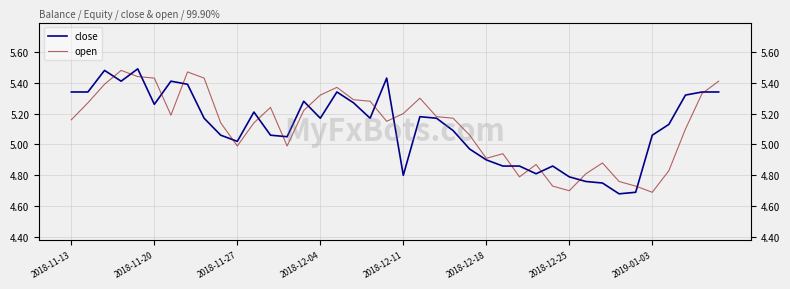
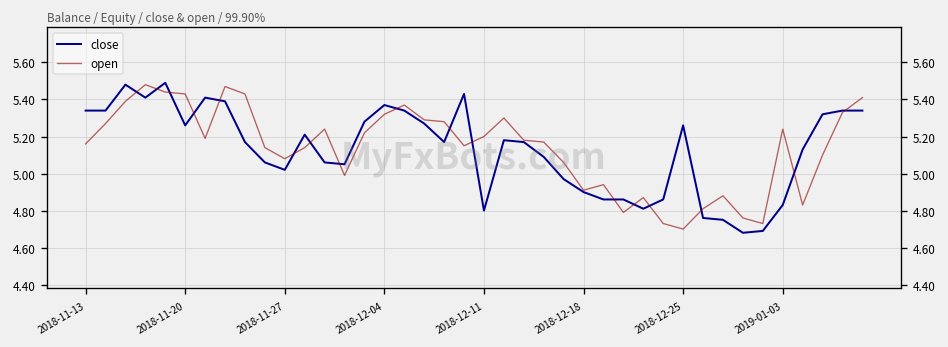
open, 2018-11-27: 4.99 -> 5.08
close, 2018-12-04: 5.17 -> 5.37
close, 2018-12-25: 4.79 -> 5.26
close, 2019-01-03: 5.06 -> 4.83
open, 2019-01-03: 4.69 -> 5.24
